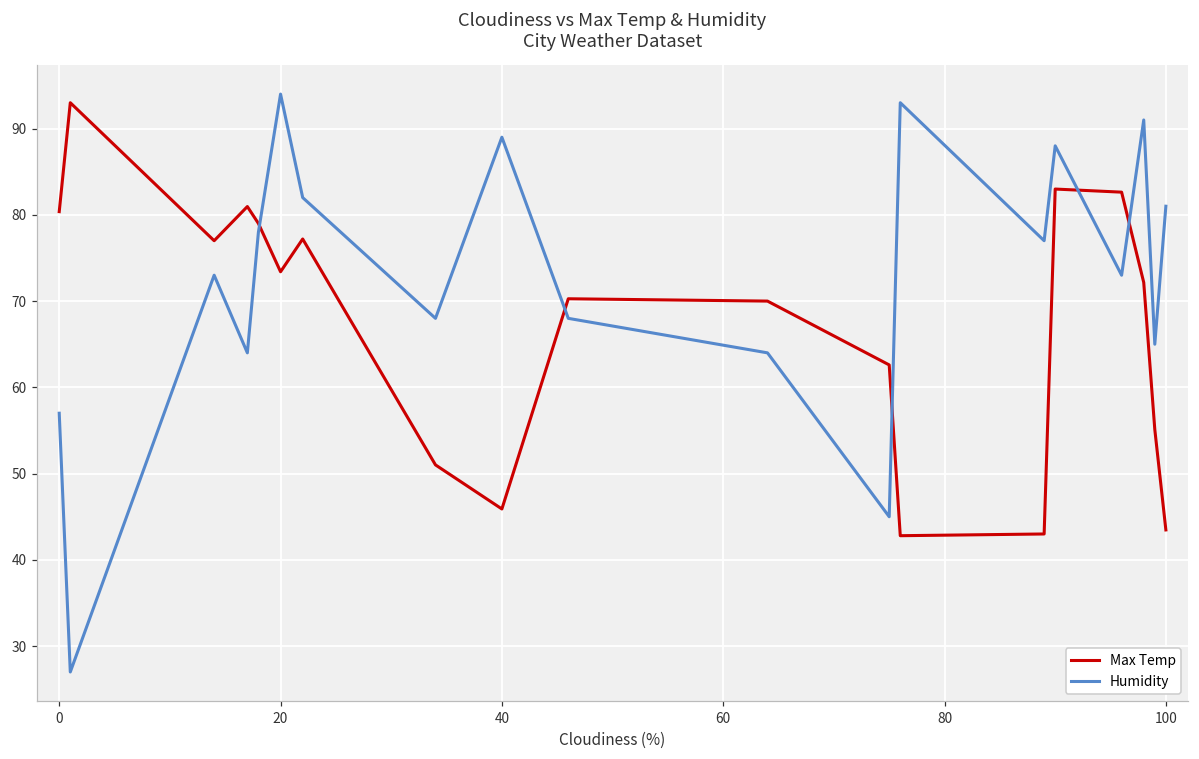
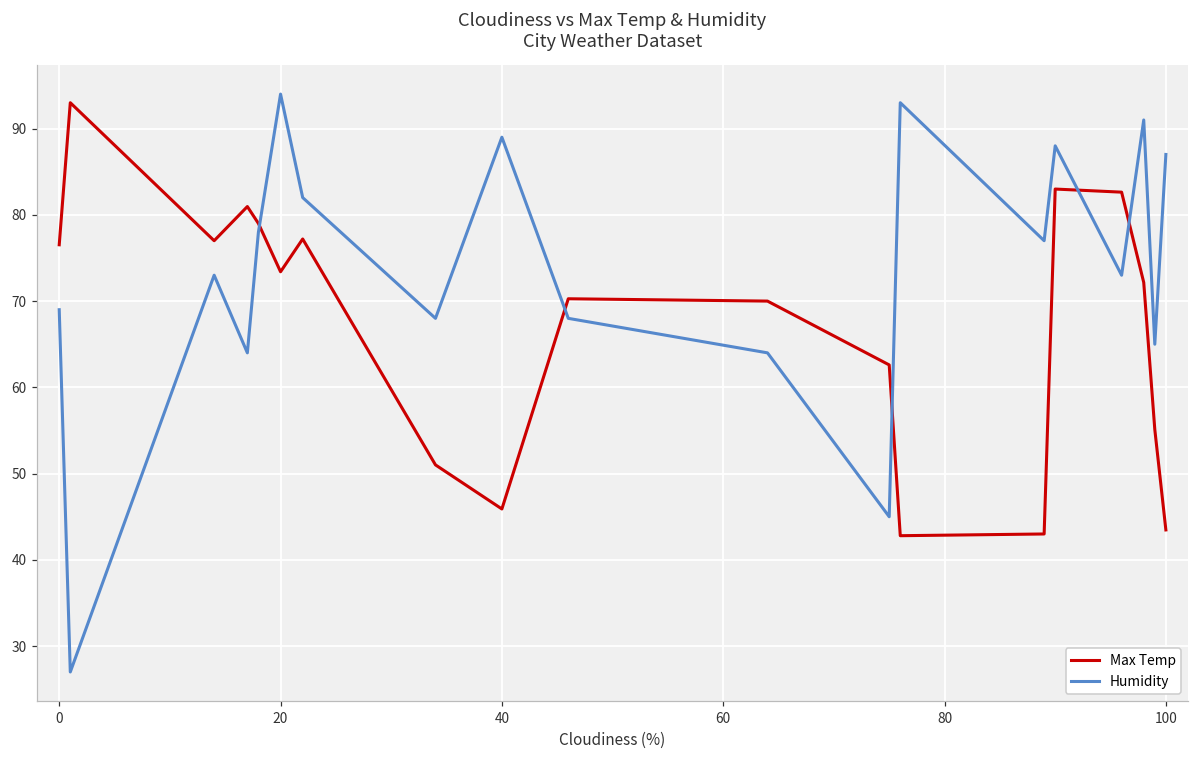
Max Temp, 0: 80 -> 77
Humidity, 0: 57 -> 69
Humidity, 100: 81 -> 87
